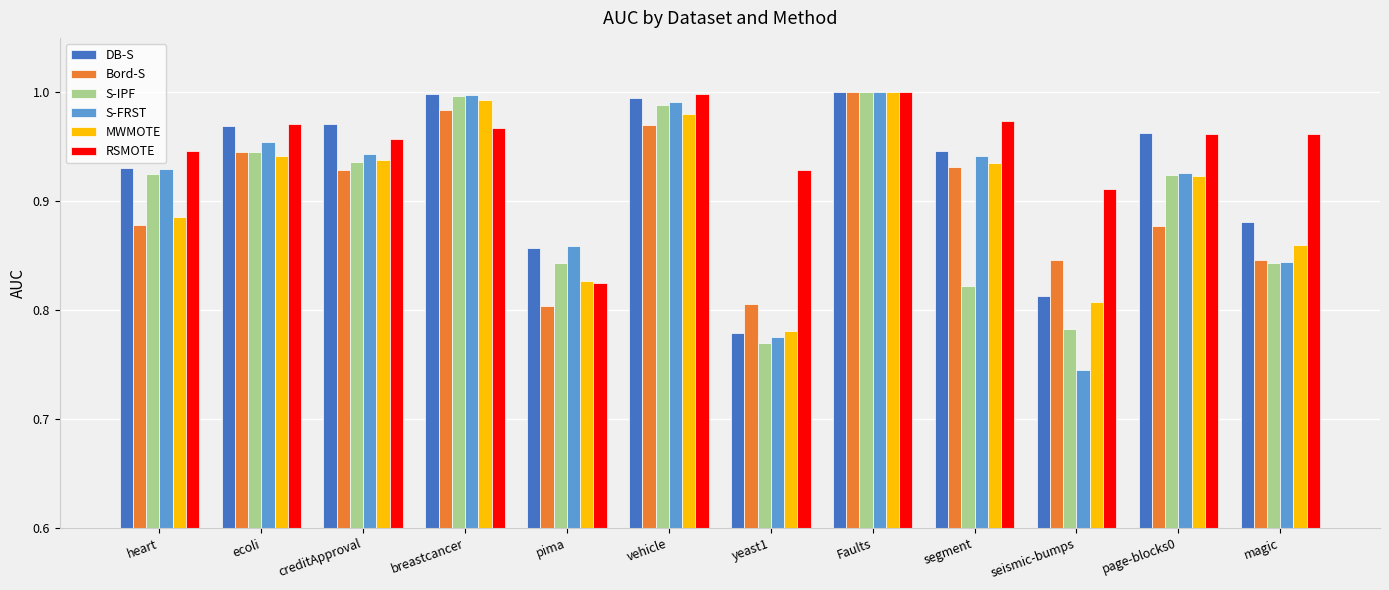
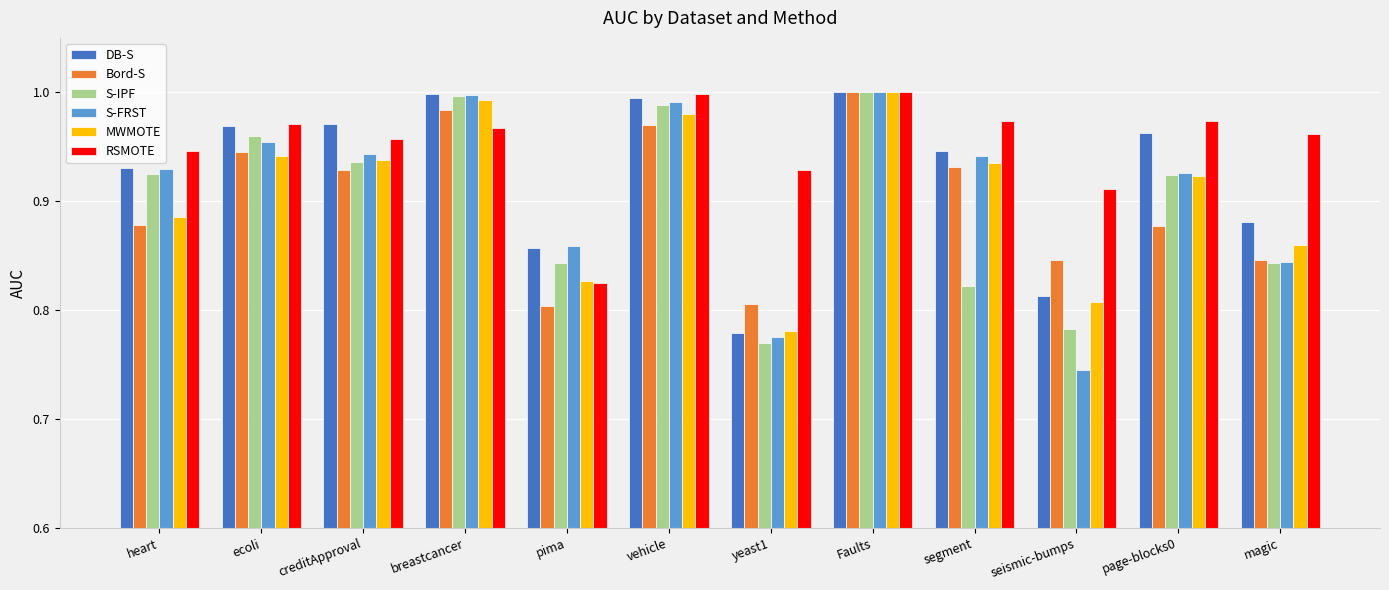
S-IPF, ecoli: 0.945 -> 0.960
RSMOTE, page-blocks0: 0.961 -> 0.974
